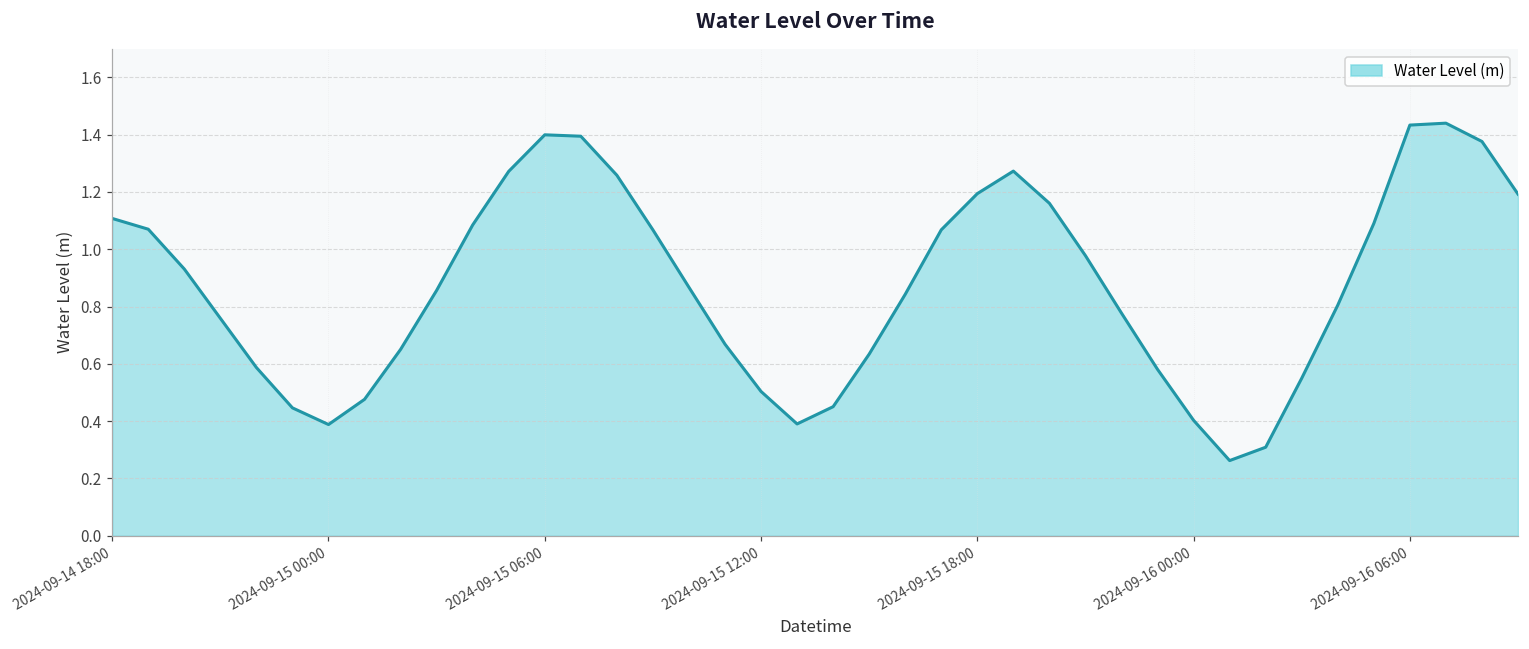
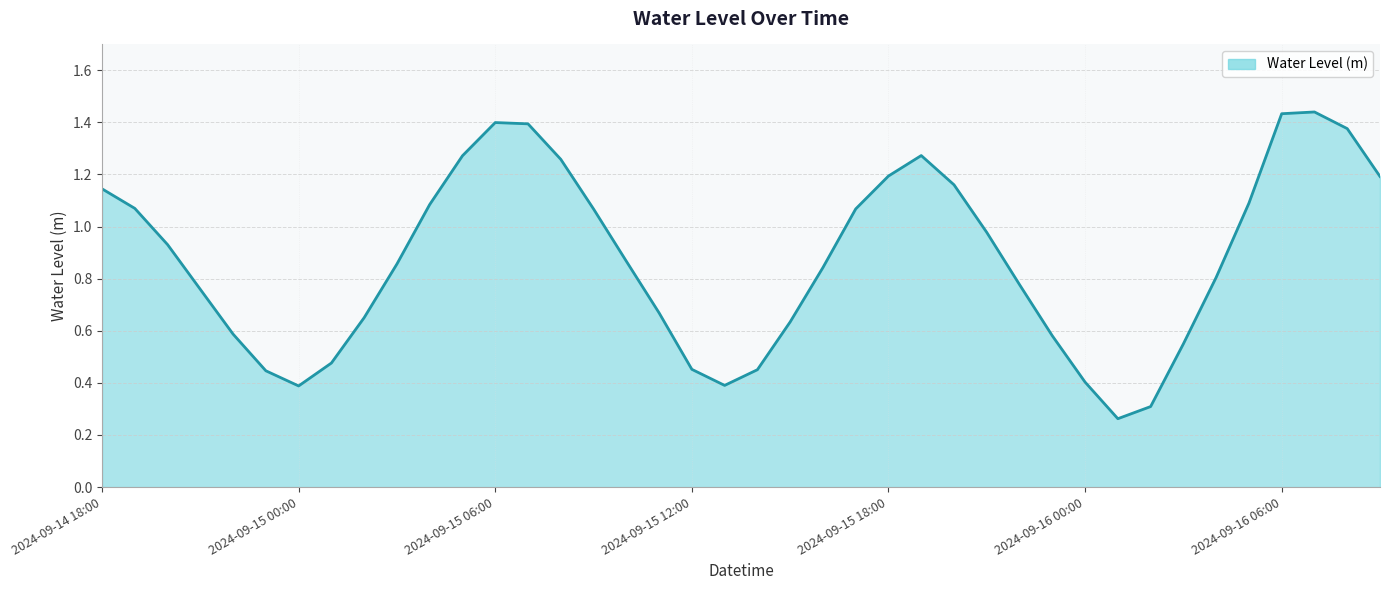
2024-09-14 18:00: 1.11 -> 1.14
2024-09-15 12:00: 0.50 -> 0.45
